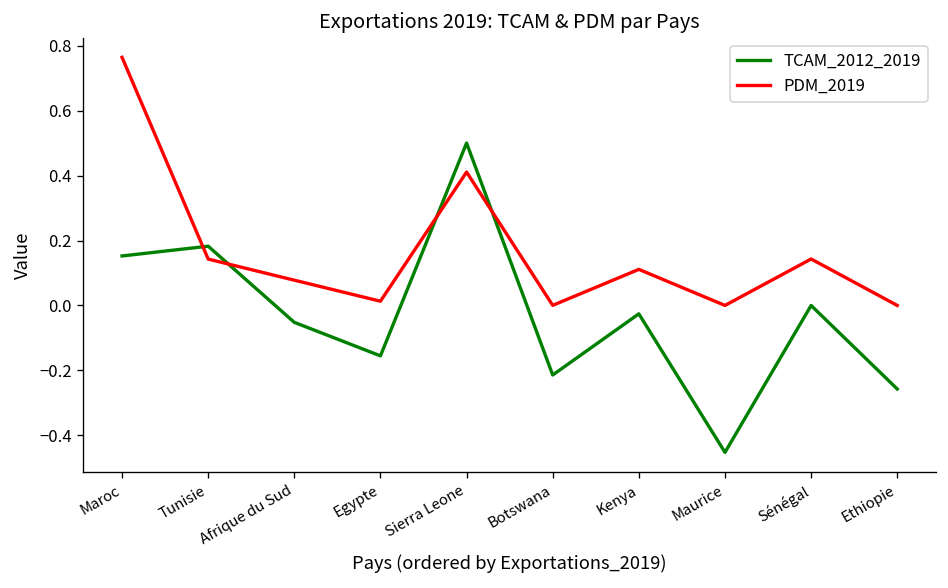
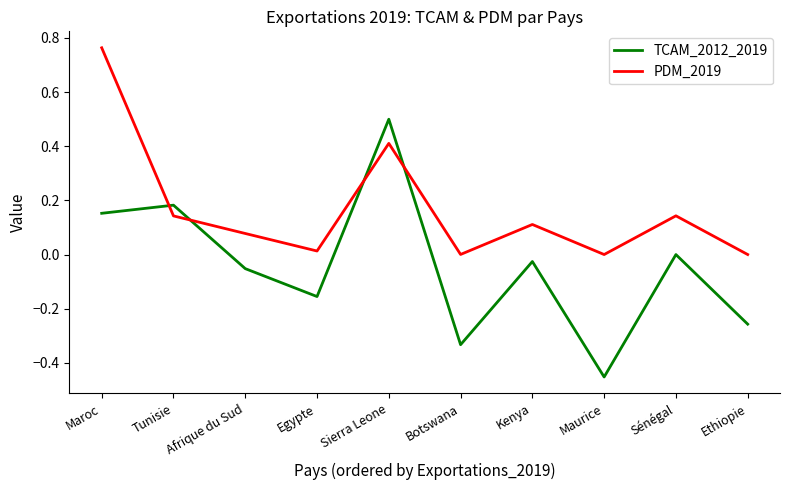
TCAM_2012_2019, Botswana: -0.21 -> -0.33
